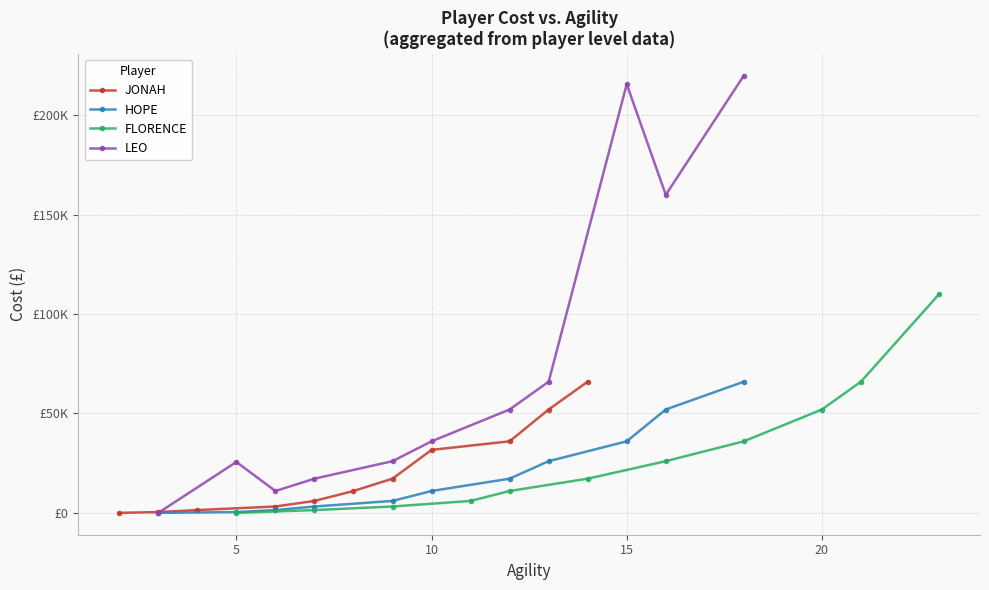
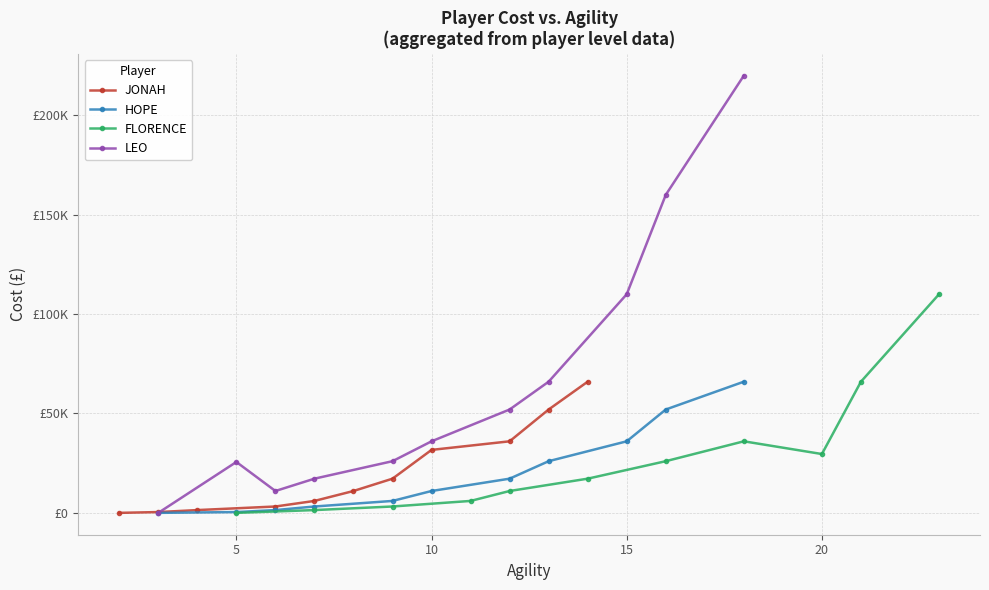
LEO, 15: £216000 -> £110000
FLORENCE, 20: £52000 -> £30000
